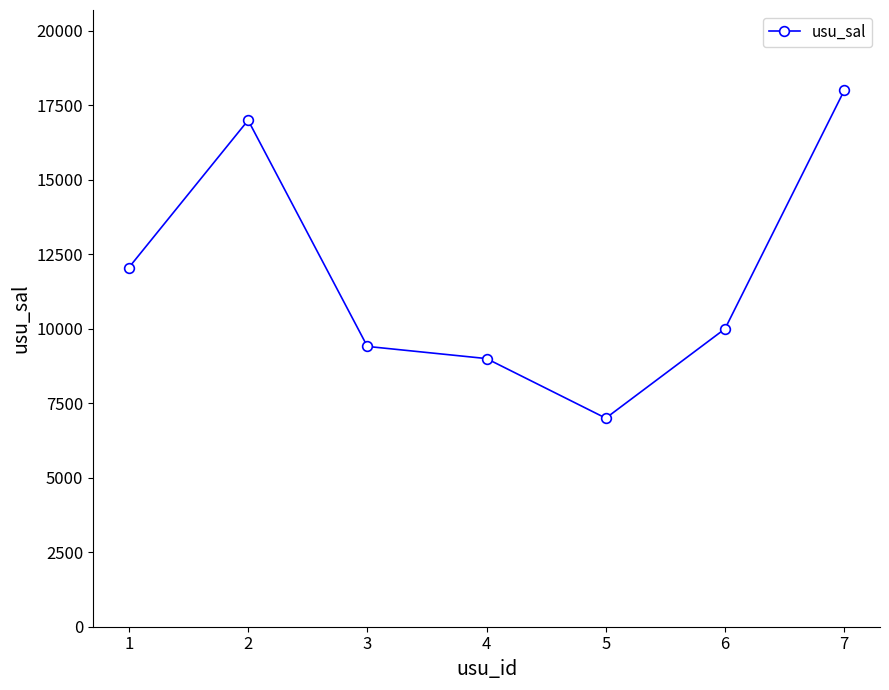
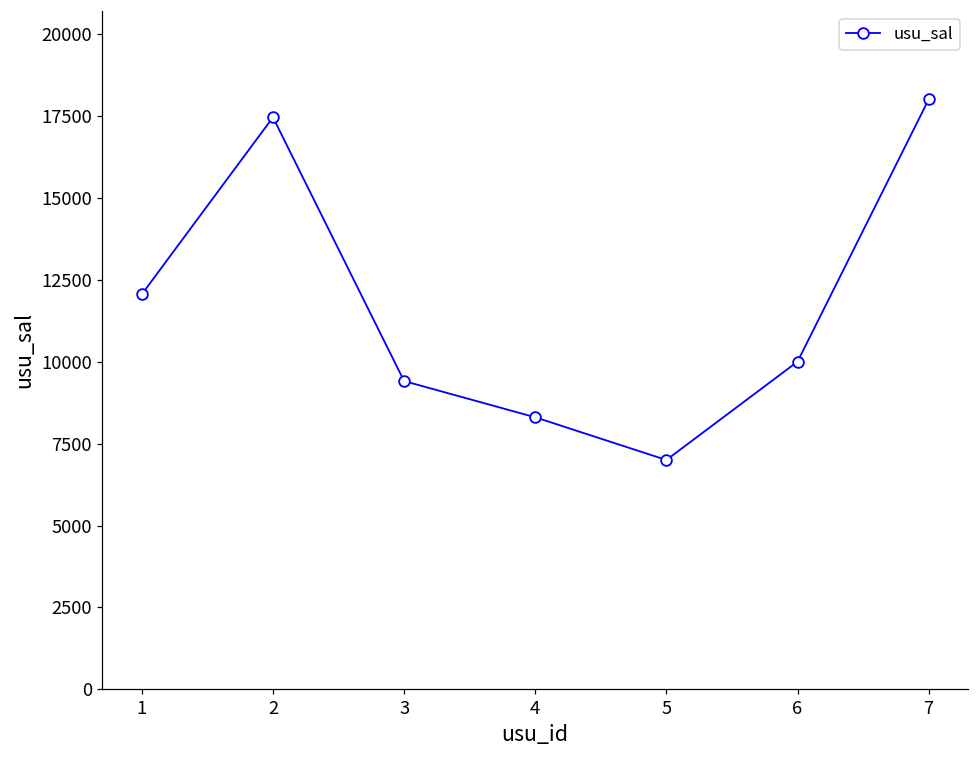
2: 17000 -> 17500
4: 9000 -> 8300
